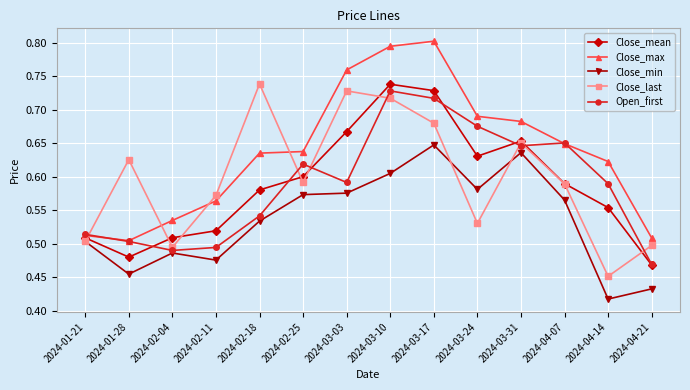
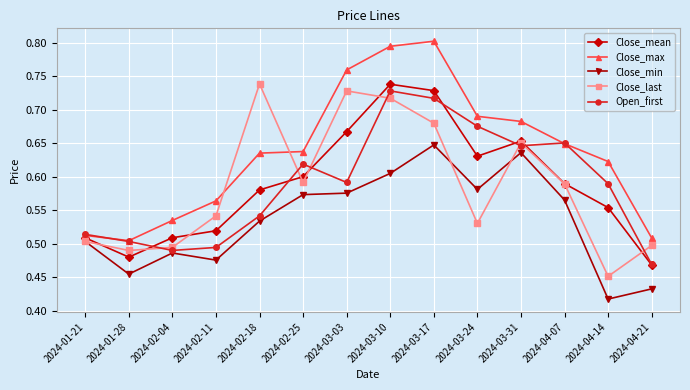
Close_last, 2024-01-28: 0.63 -> 0.49
Close_last, 2024-02-11: 0.57 -> 0.54
